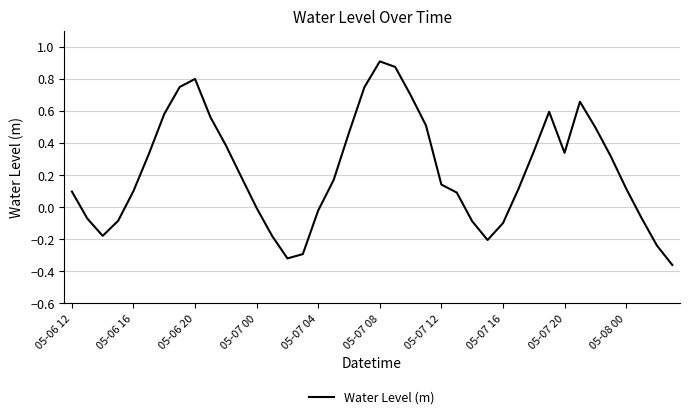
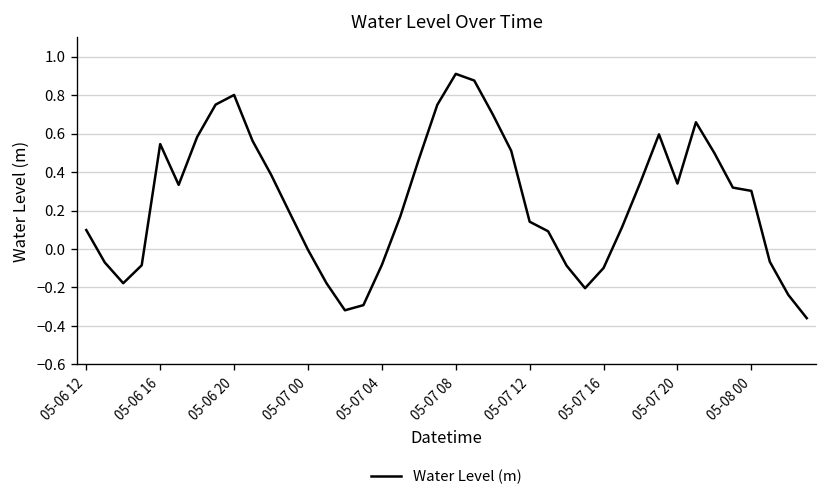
05-06 16: 0.10 -> 0.55
05-07 04: -0.02 -> -0.08
05-08 00: 0.12 -> 0.30
